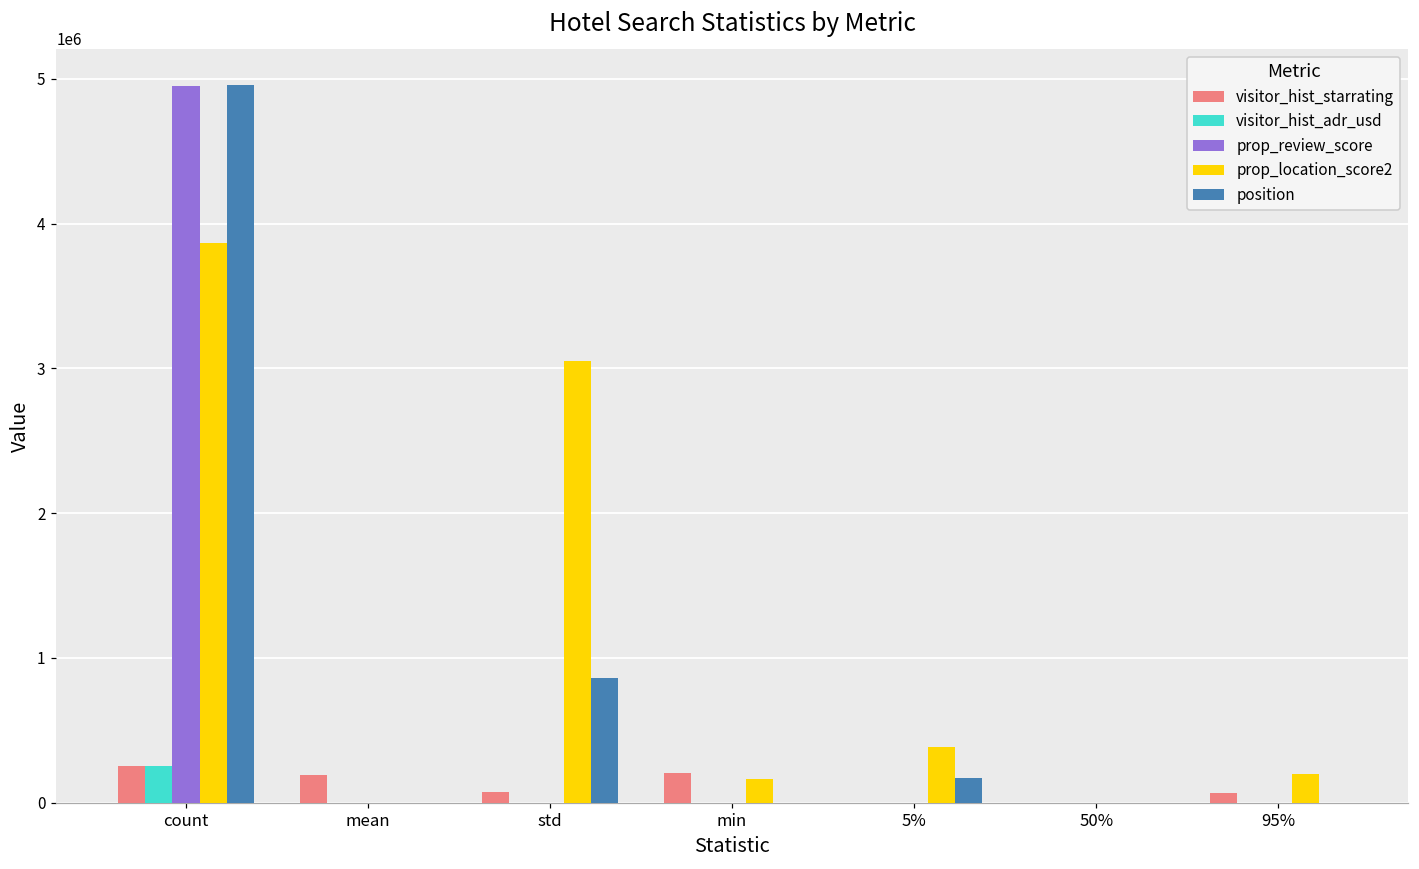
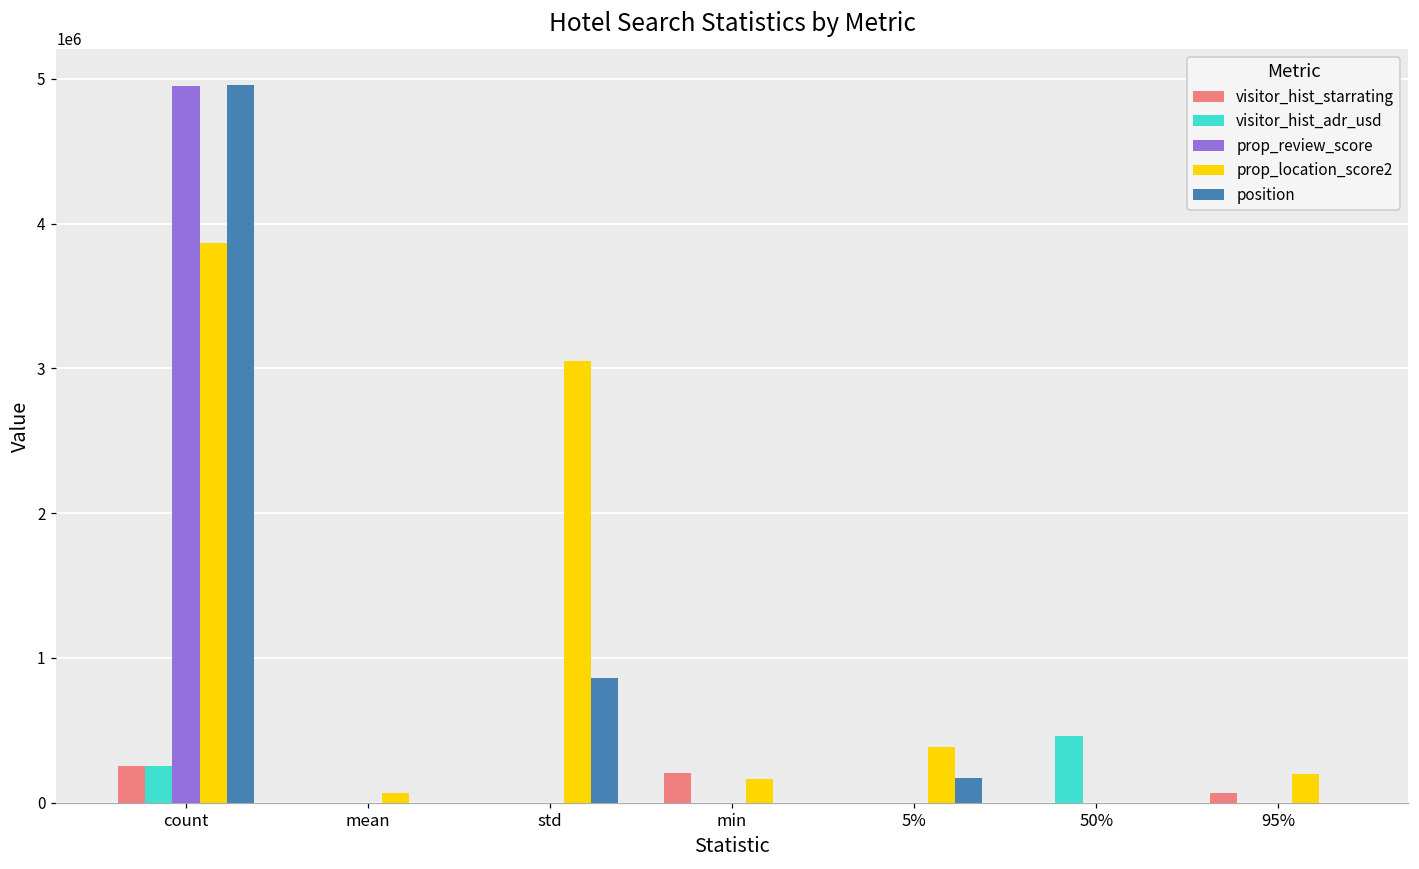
visitor_hist_starrating, mean: 190000 -> 0
prop_location_score2, mean: 0 -> 70000
visitor_hist_starrating, std: 80000 -> 0
visitor_hist_adr_usd, 50%: 0 -> 460000
